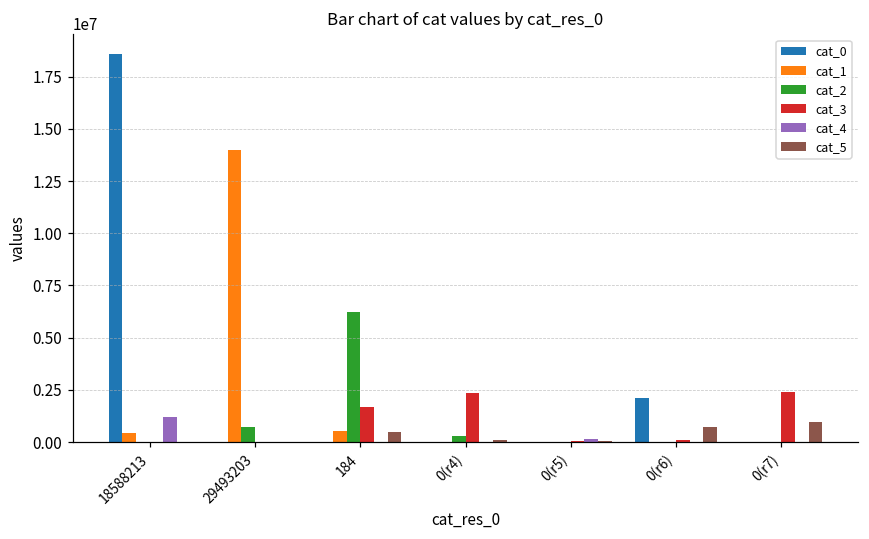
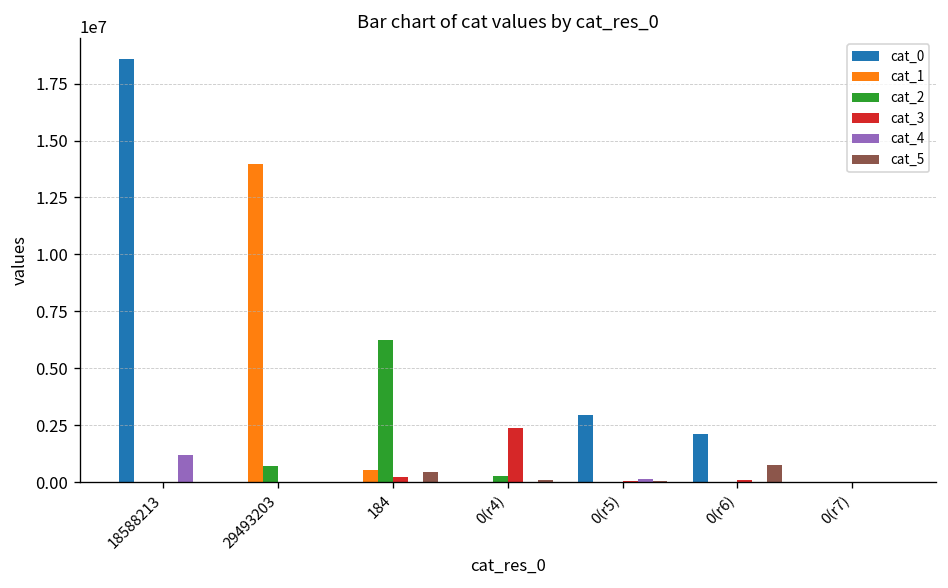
cat_1, 18588213: 400000 -> 0
cat_3, 184: 1700000 -> 200000
cat_0, 0(r5): 0 -> 3000000
cat_3, 0(r7): 2400000 -> 0
cat_5, 0(r7): 1000000 -> 0
